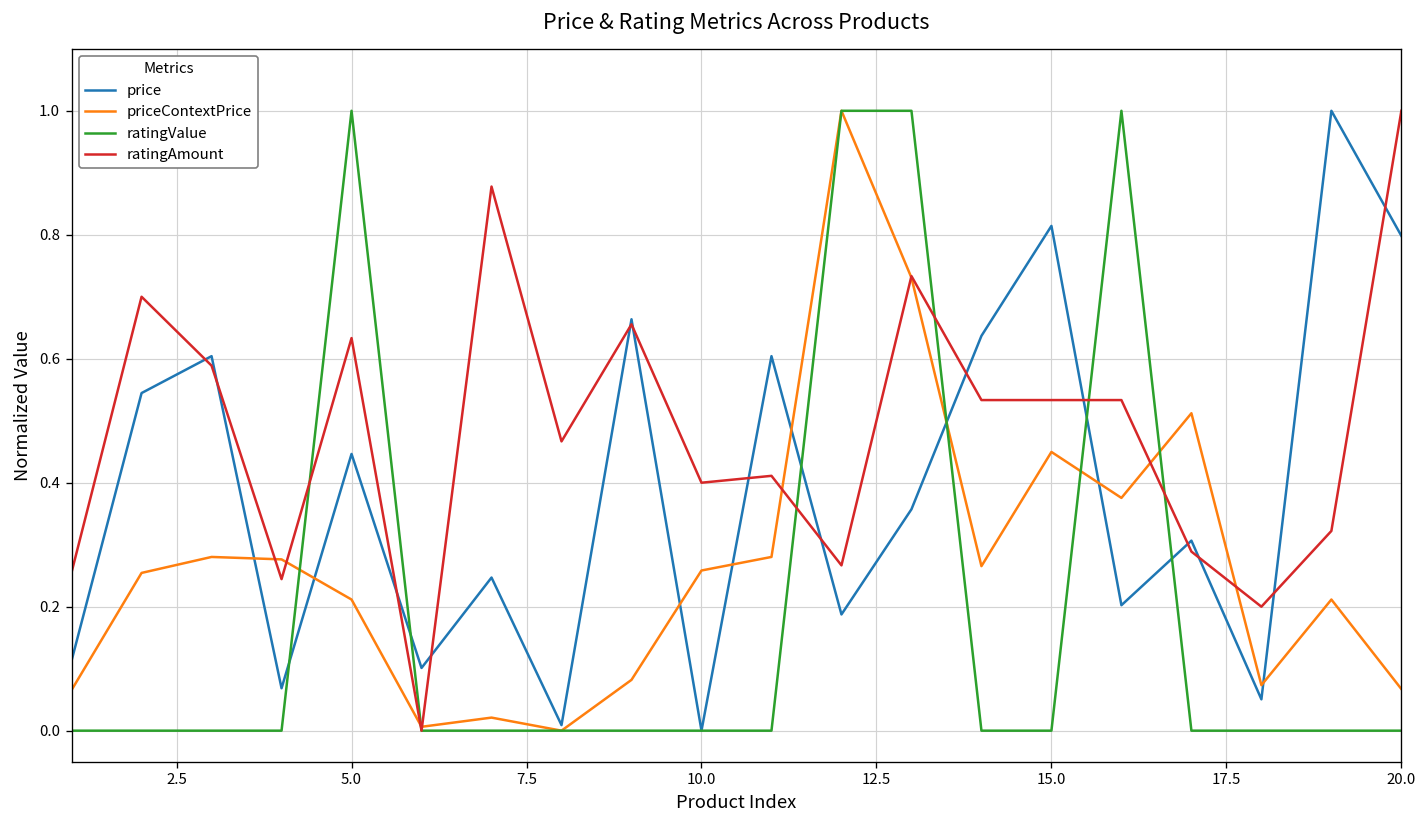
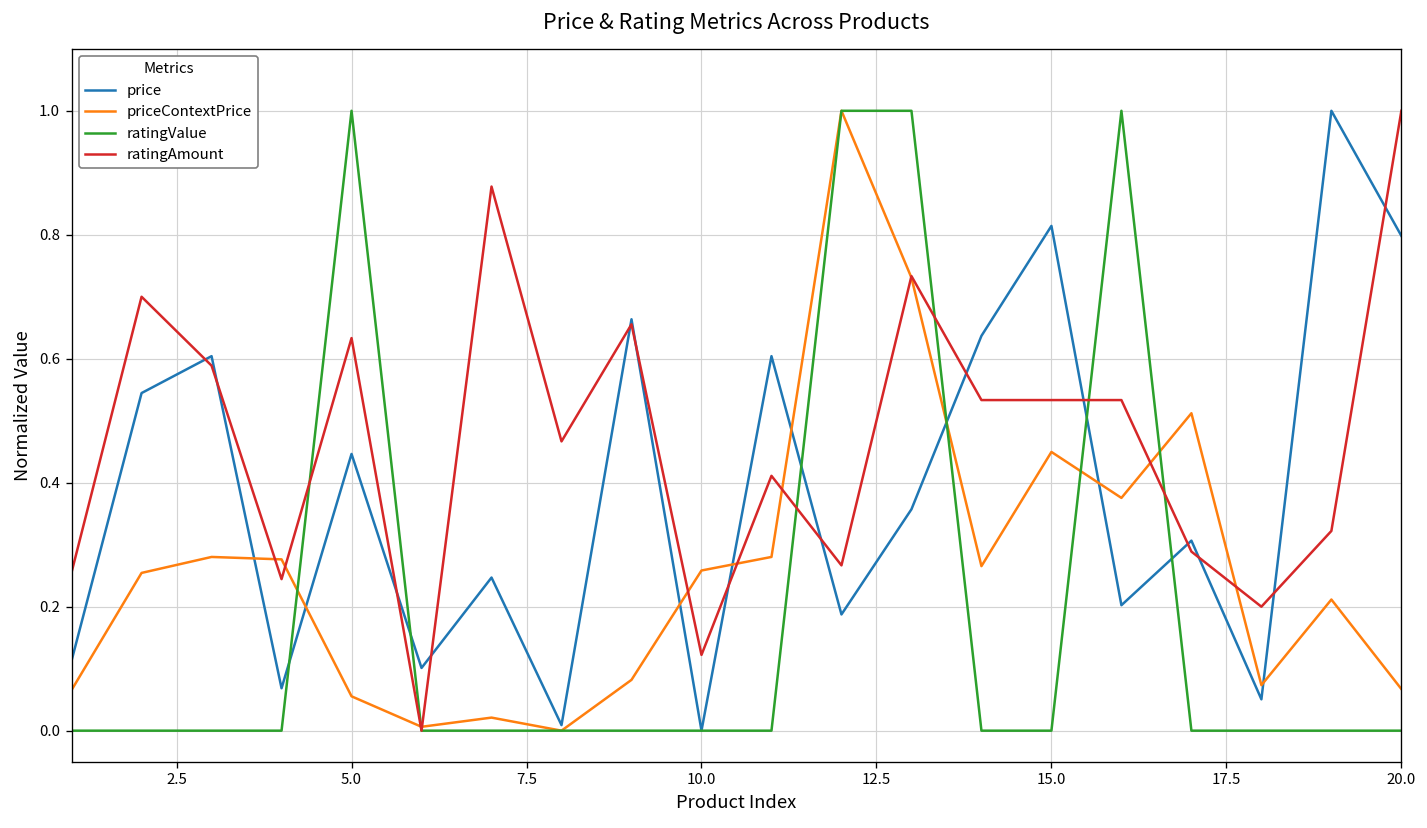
priceContextPrice, 5.0: 0.21 -> 0.06
ratingAmount, 10.0: 0.40 -> 0.12
